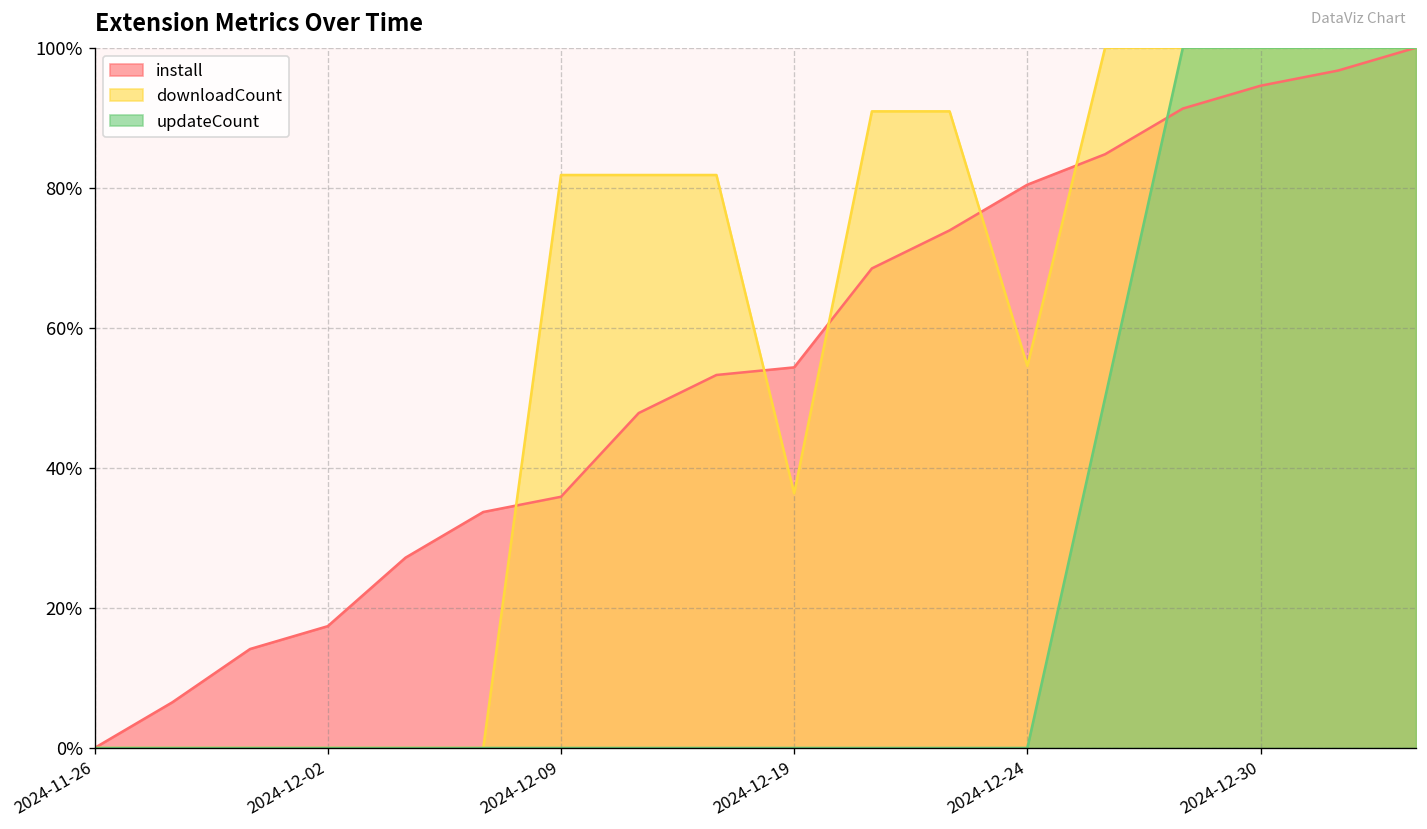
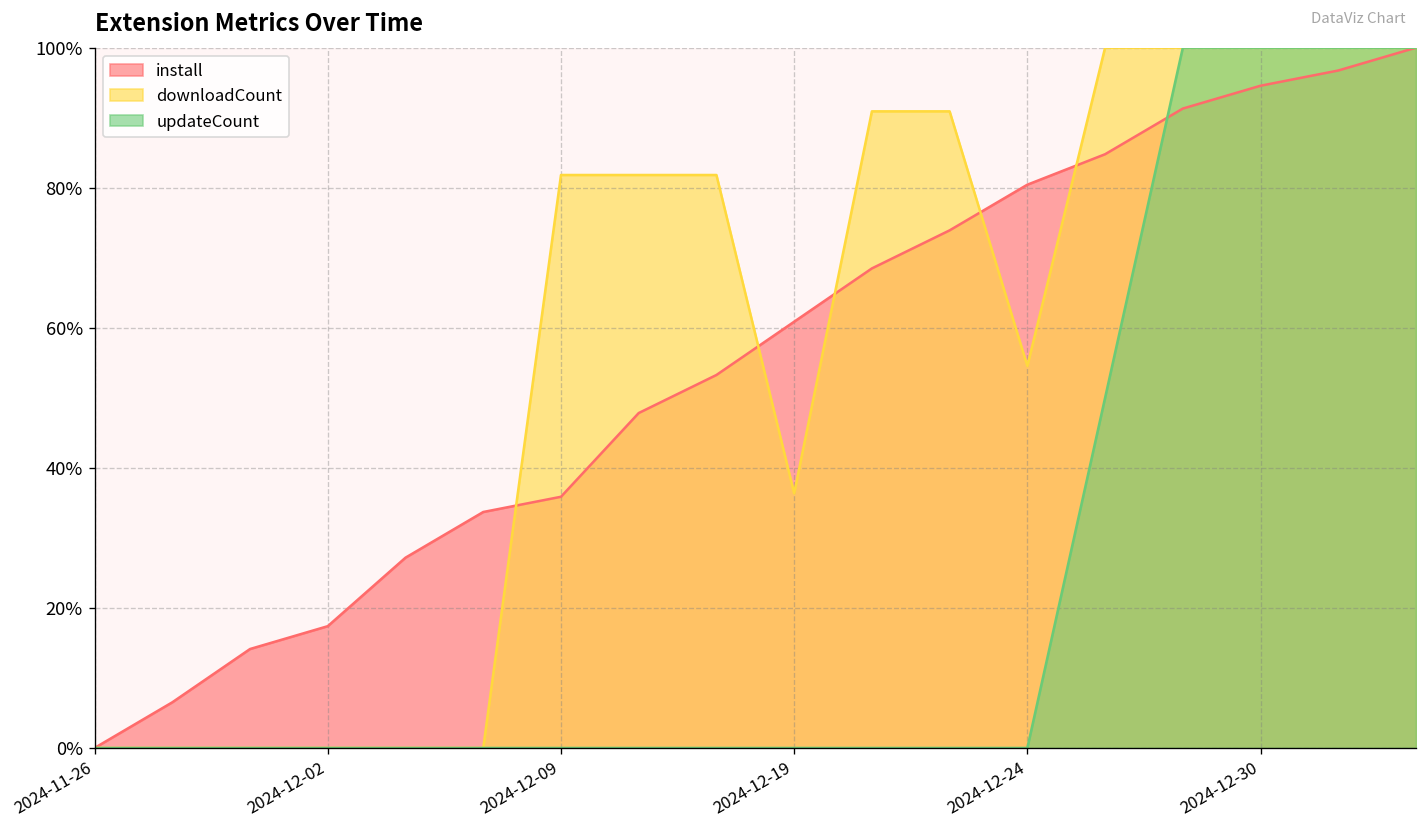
install, 2024-12-19: 54% -> 61%
